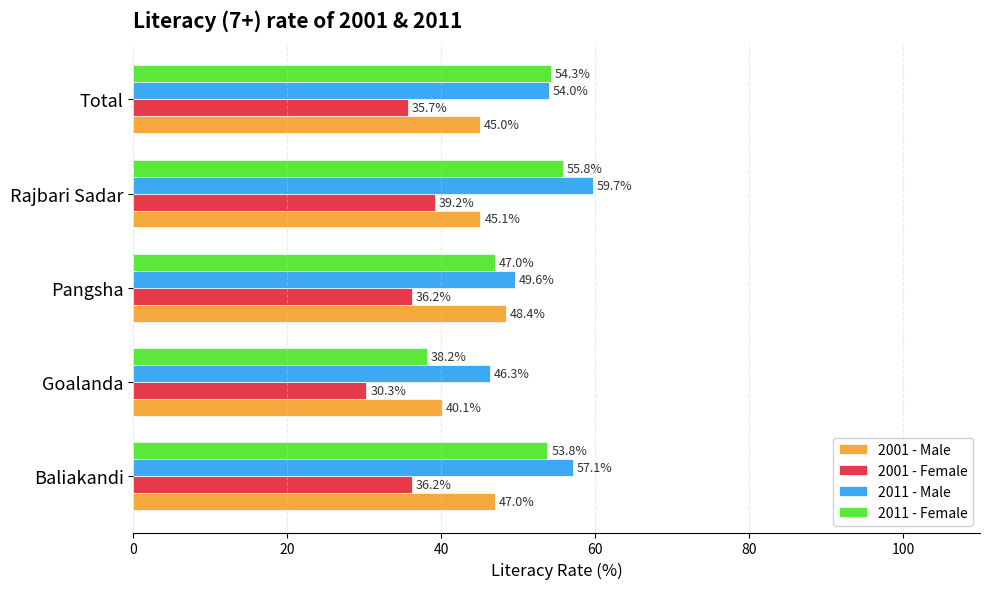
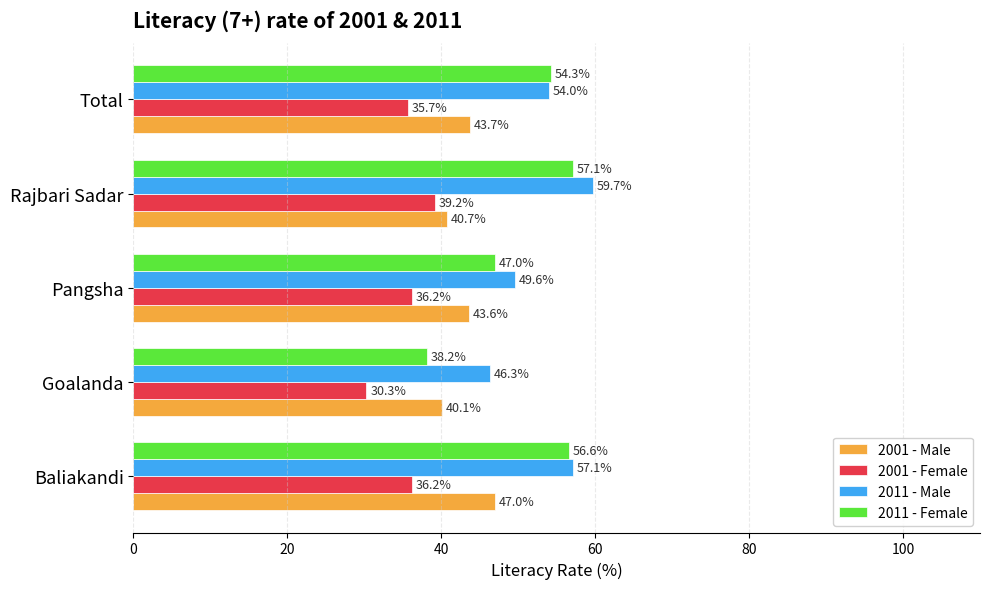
2001 - Male, Total: 45.0% -> 43.7%
2011 - Female, Rajbari Sadar: 55.8% -> 57.1%
2001 - Male, Rajbari Sadar: 45.1% -> 40.7%
2001 - Male, Pangsha: 48.4% -> 43.6%
2011 - Female, Baliakandi: 53.8% -> 56.6%
